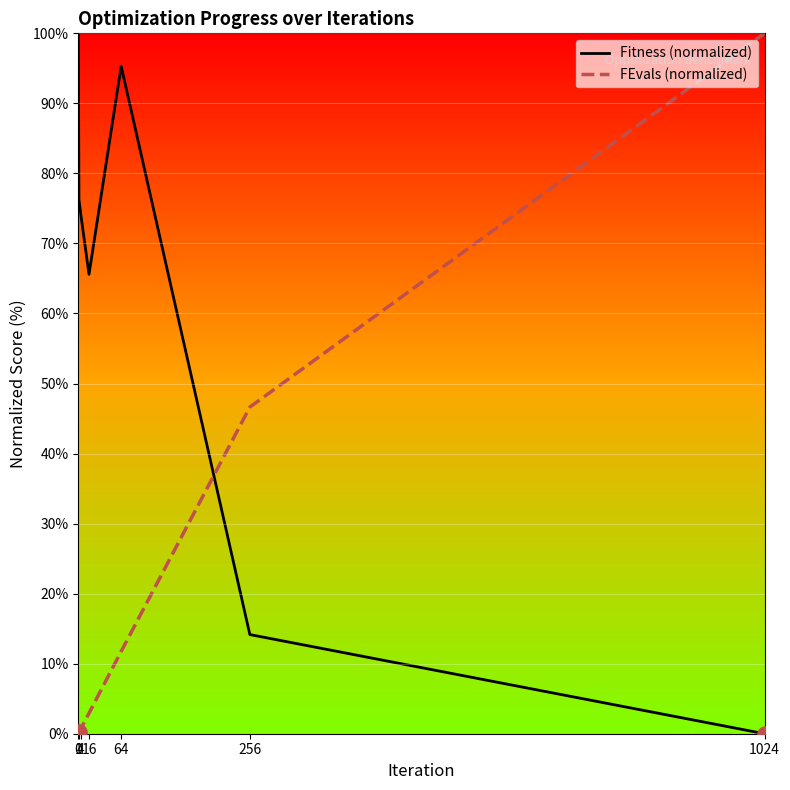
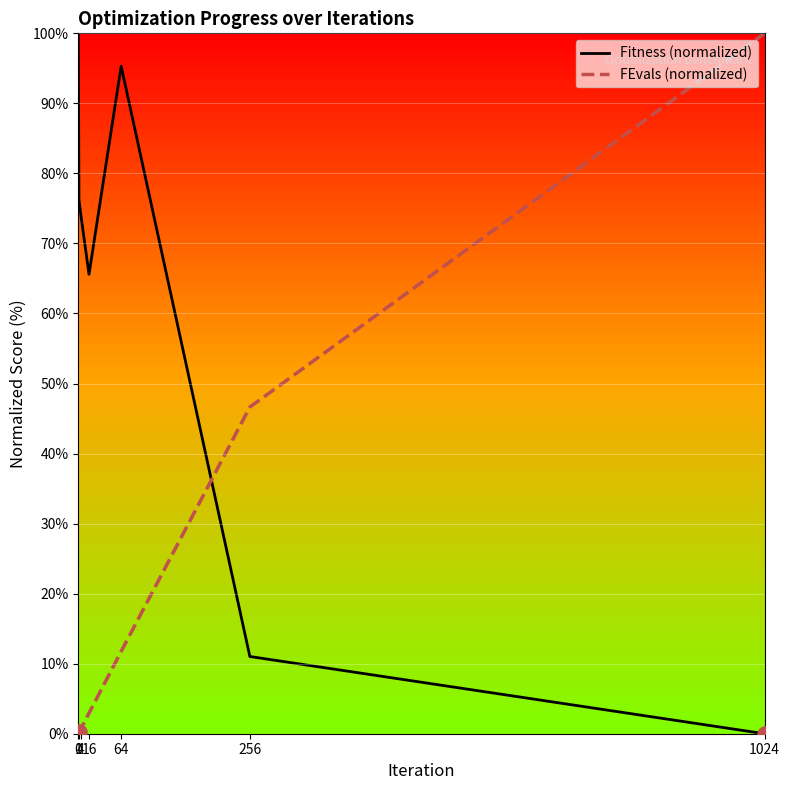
Fitness (normalized), 256: 14% -> 11%
